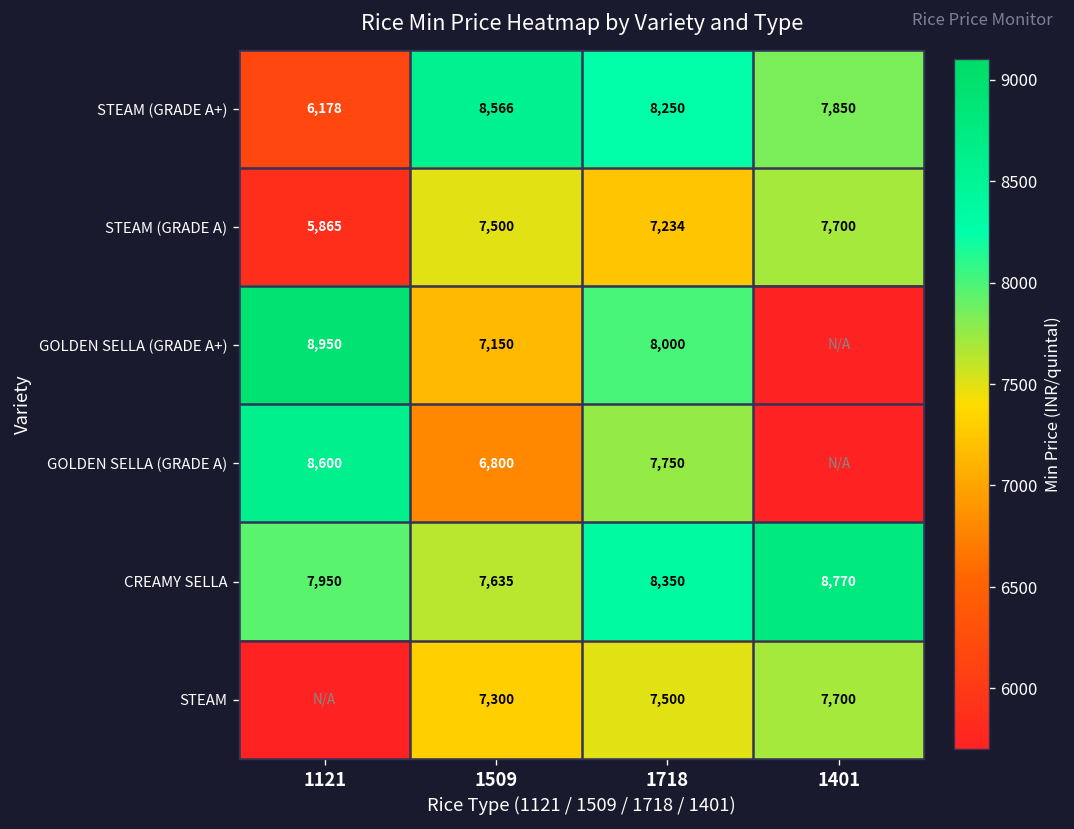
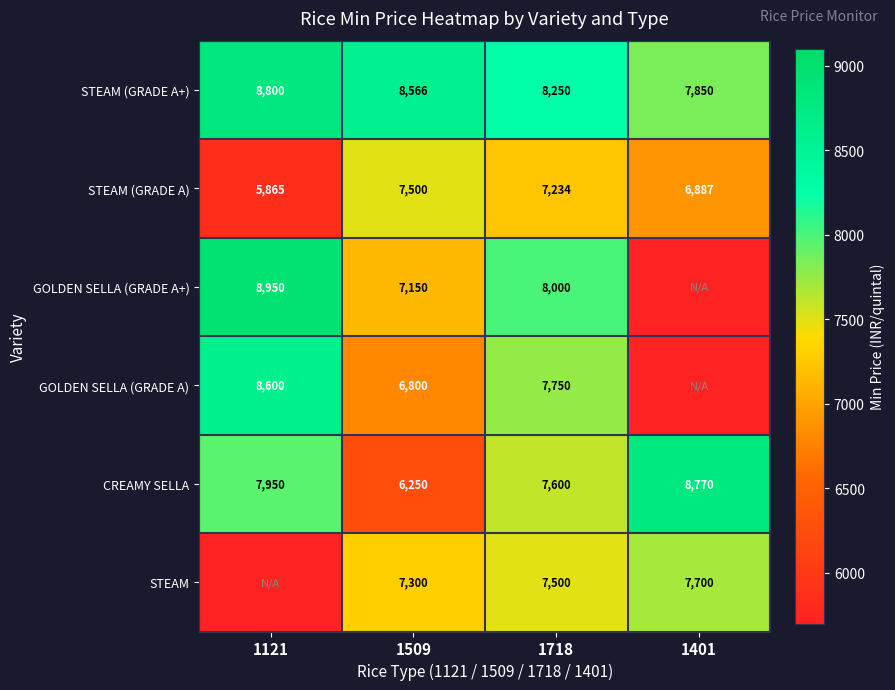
STEAM (GRADE A+), 1121: 6,178 -> 8,800
STEAM (GRADE A), 1401: 7,700 -> 6,887
CREAMY SELLA, 1509: 7,635 -> 6,250
CREAMY SELLA, 1718: 8,350 -> 7,600
